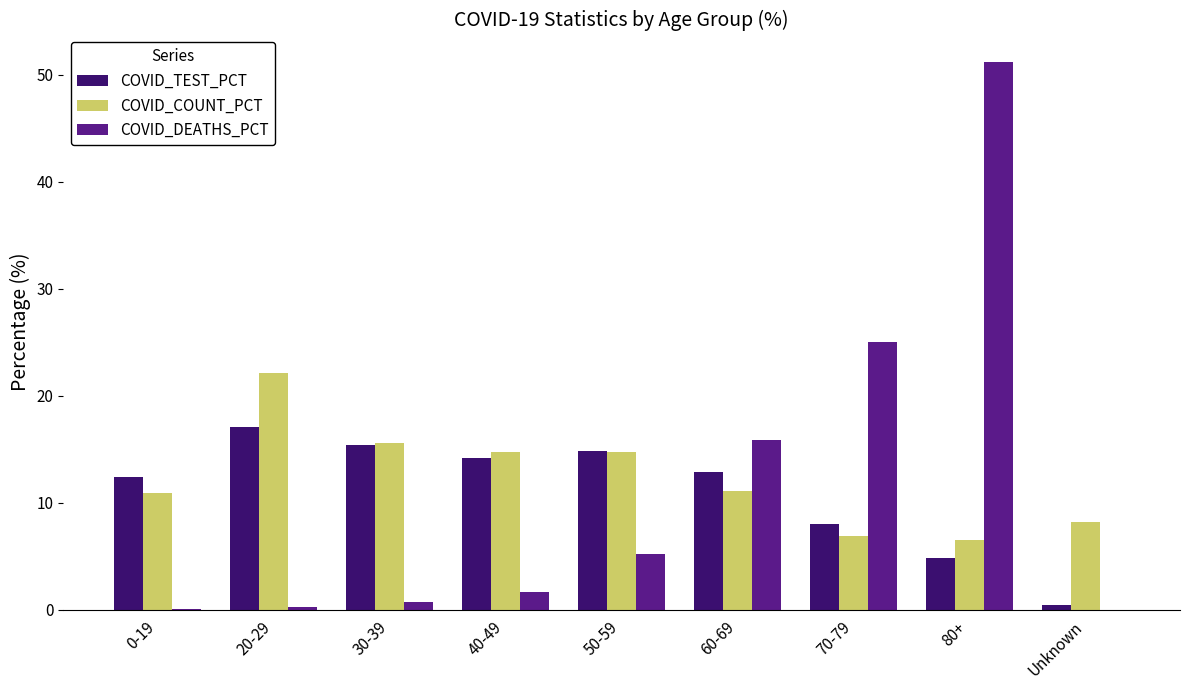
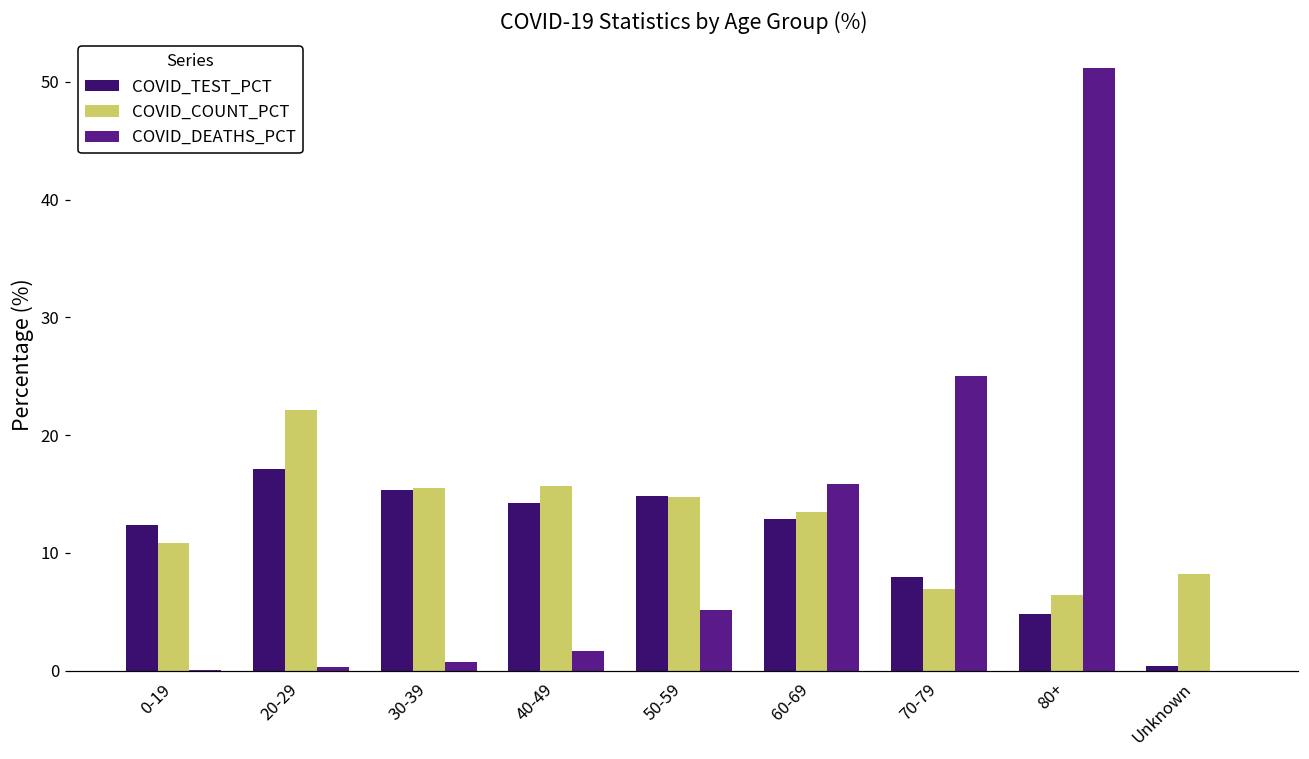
COVID_COUNT_PCT, 40-49: 14.7 -> 15.7
COVID_COUNT_PCT, 60-69: 11.1 -> 13.4
